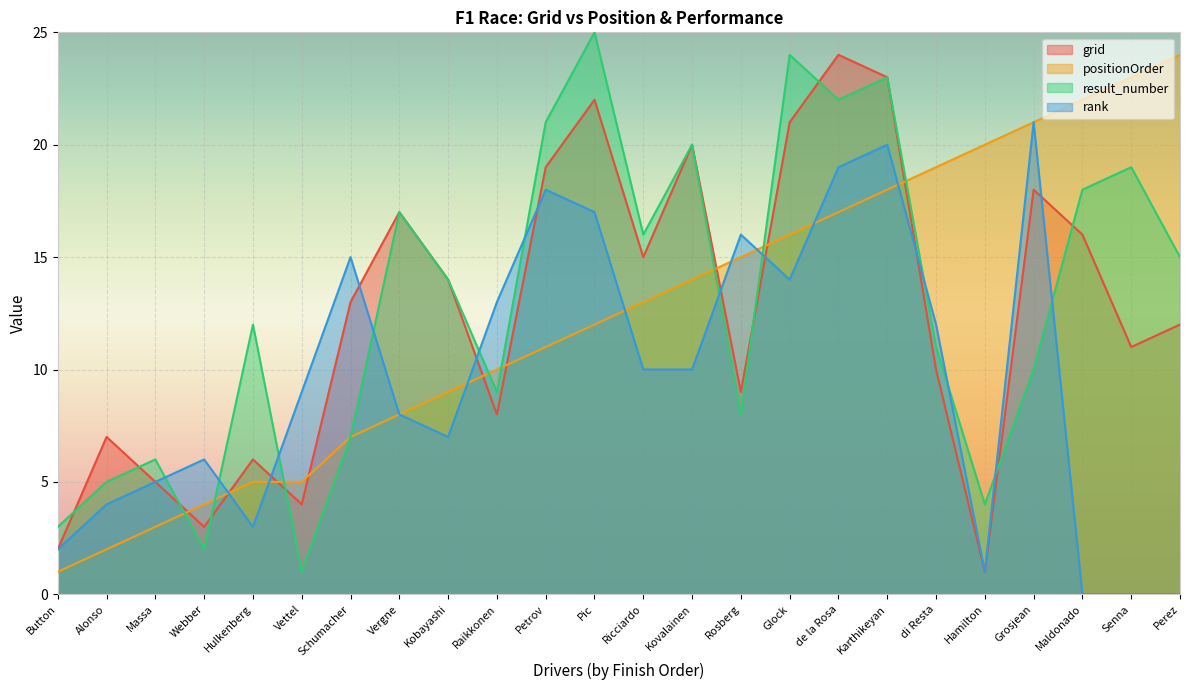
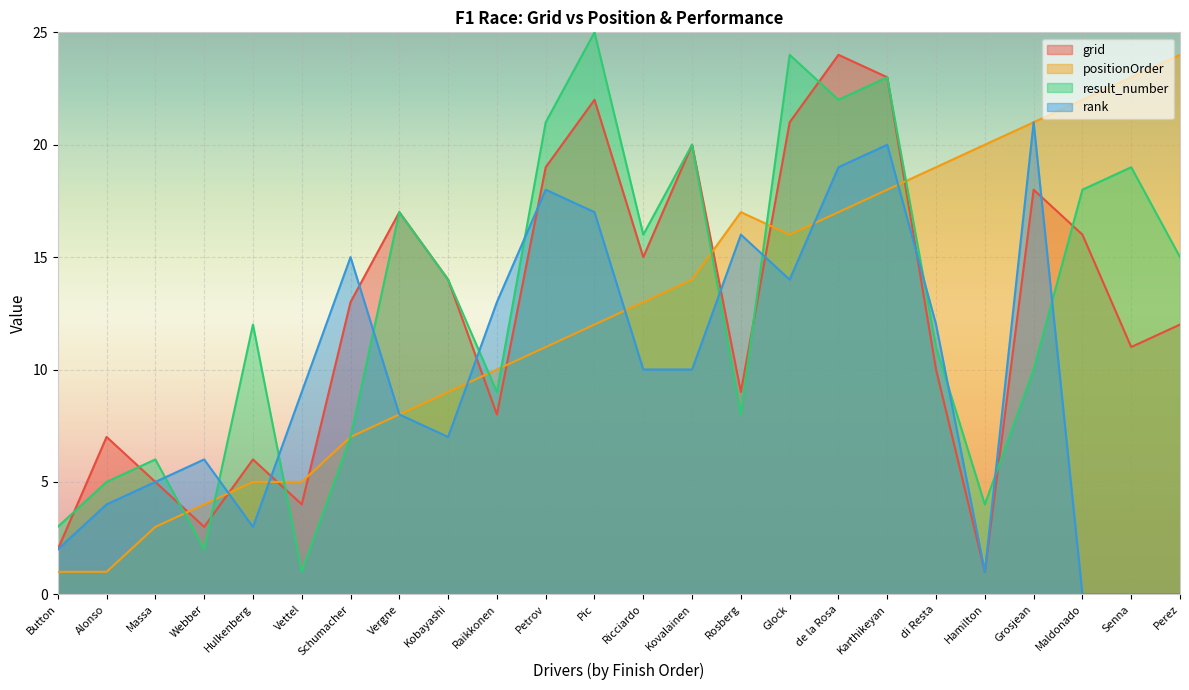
positionOrder, Alonso: 2 -> 1
positionOrder, Rosberg: 15 -> 17
